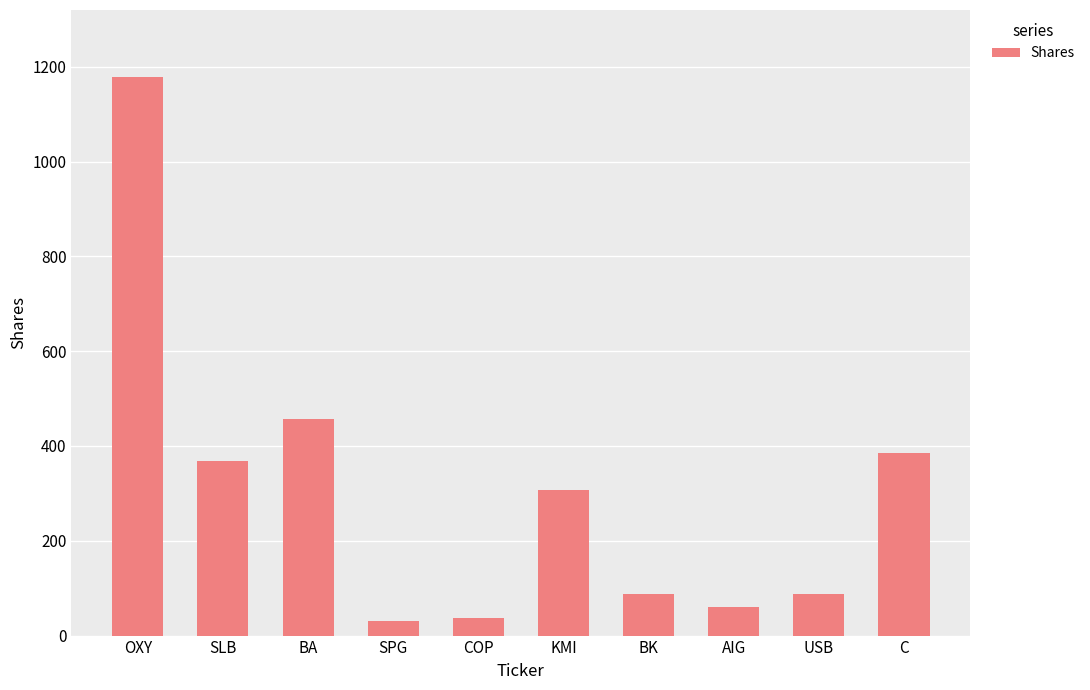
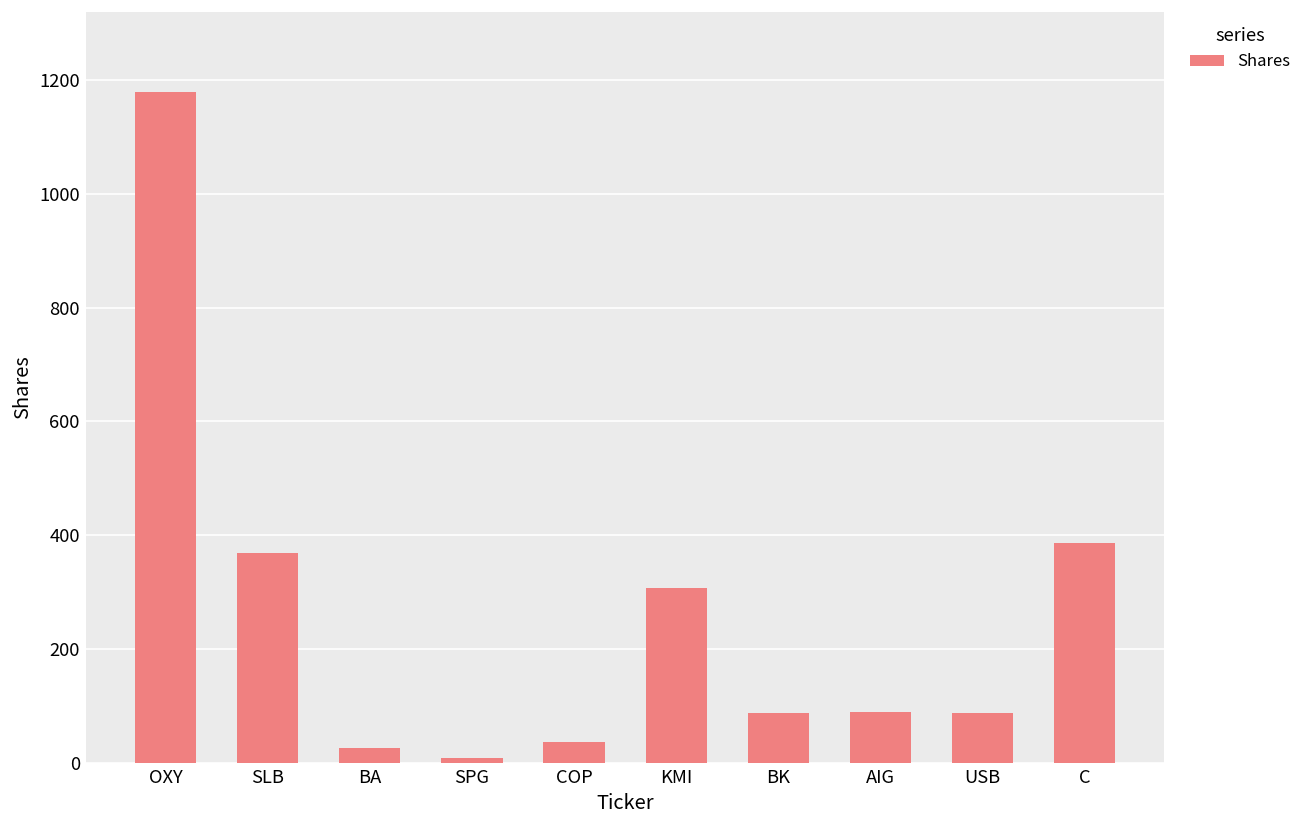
BA: 460 -> 30
SPG: 30 -> 10
AIG: 60 -> 90
